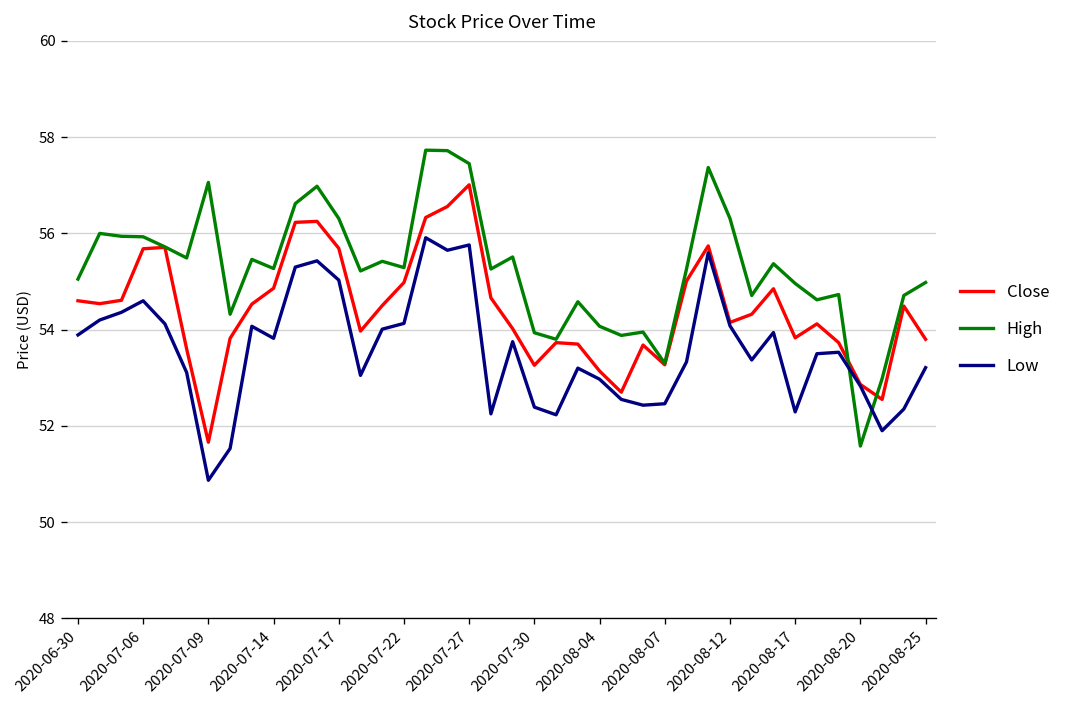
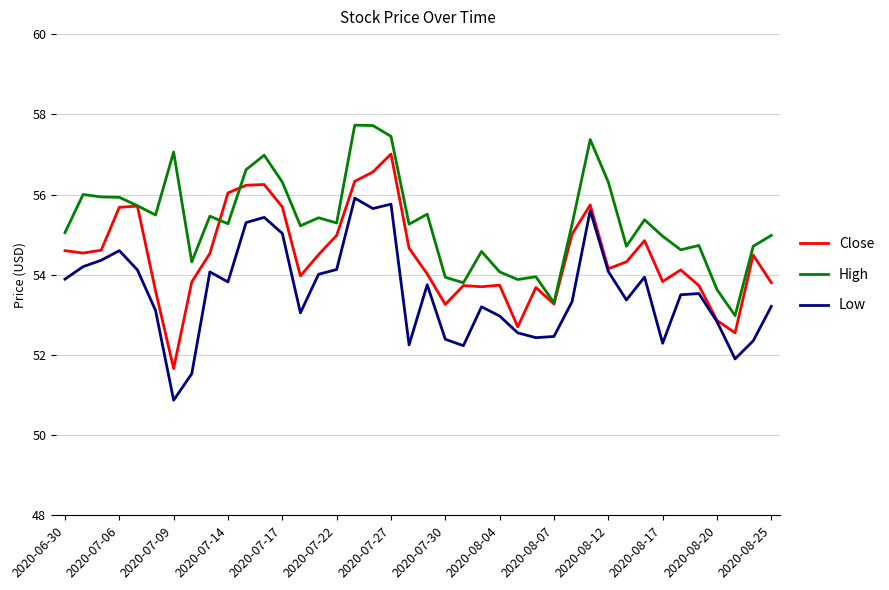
Close, 2020-07-14: 54.9 -> 56.0
Close, 2020-08-04: 53.1 -> 53.7
High, 2020-08-20: 51.6 -> 53.6
